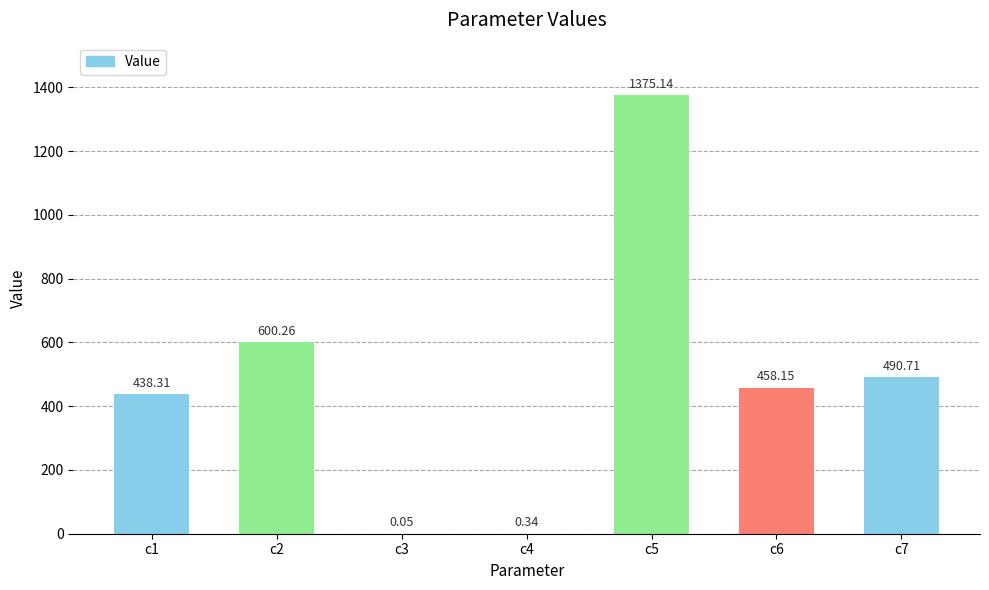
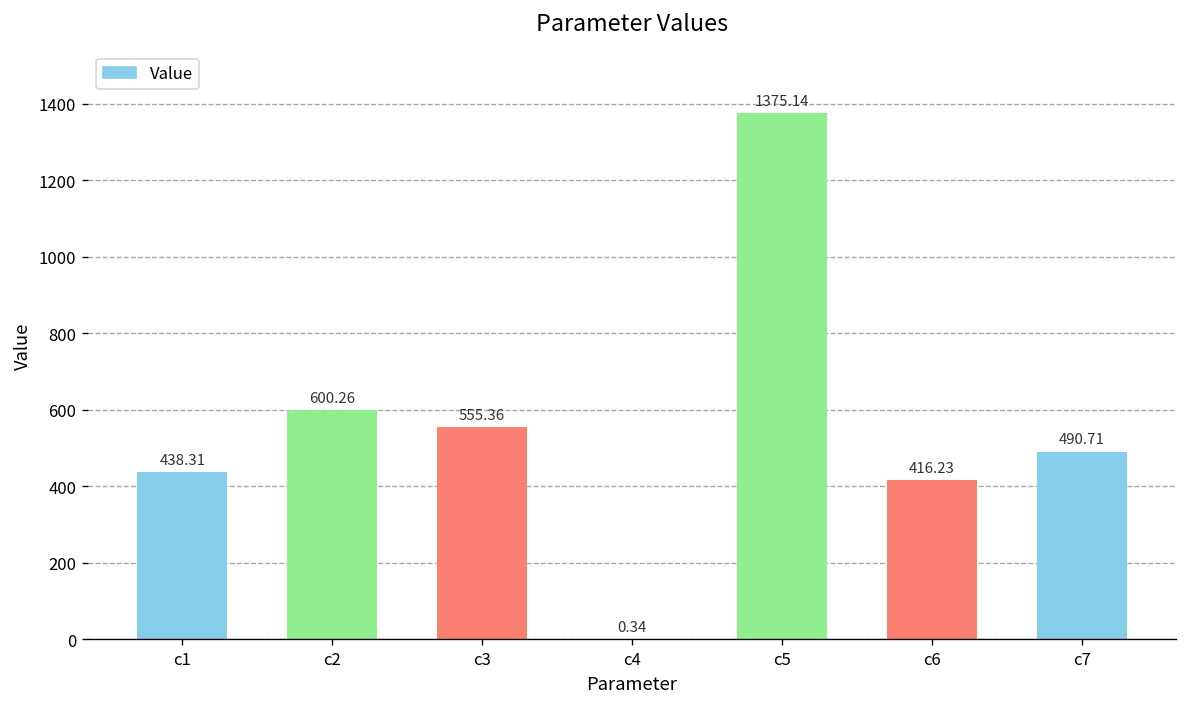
c3: 0.05 -> 555.36
c6: 458.15 -> 416.23
